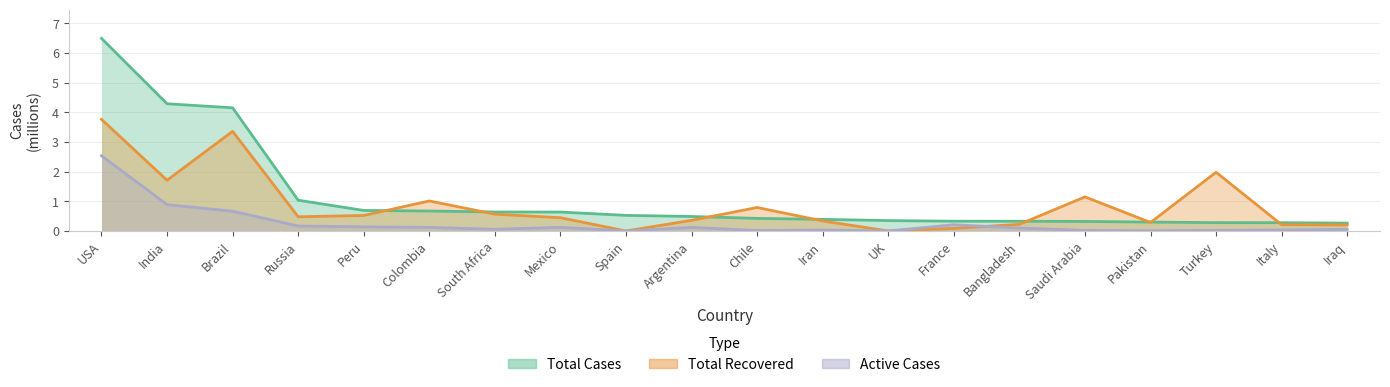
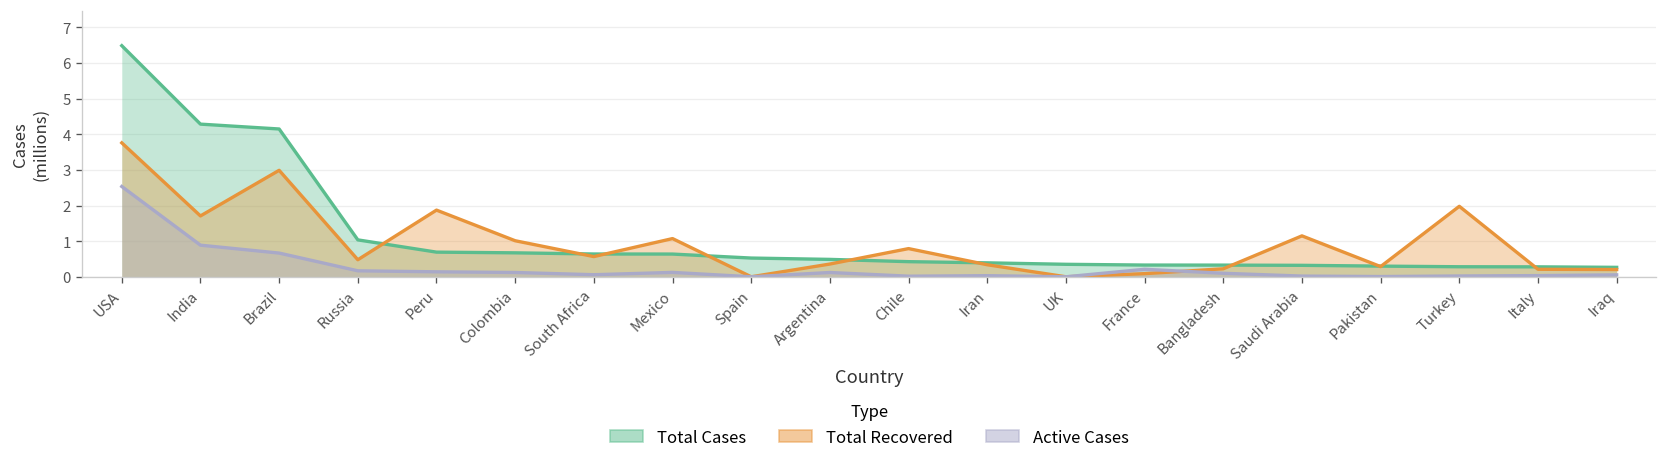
Total Recovered, Brazil: 3.4 -> 3.0
Total Recovered, Peru: 0.5 -> 1.9
Total Recovered, Mexico: 0.4 -> 1.1
